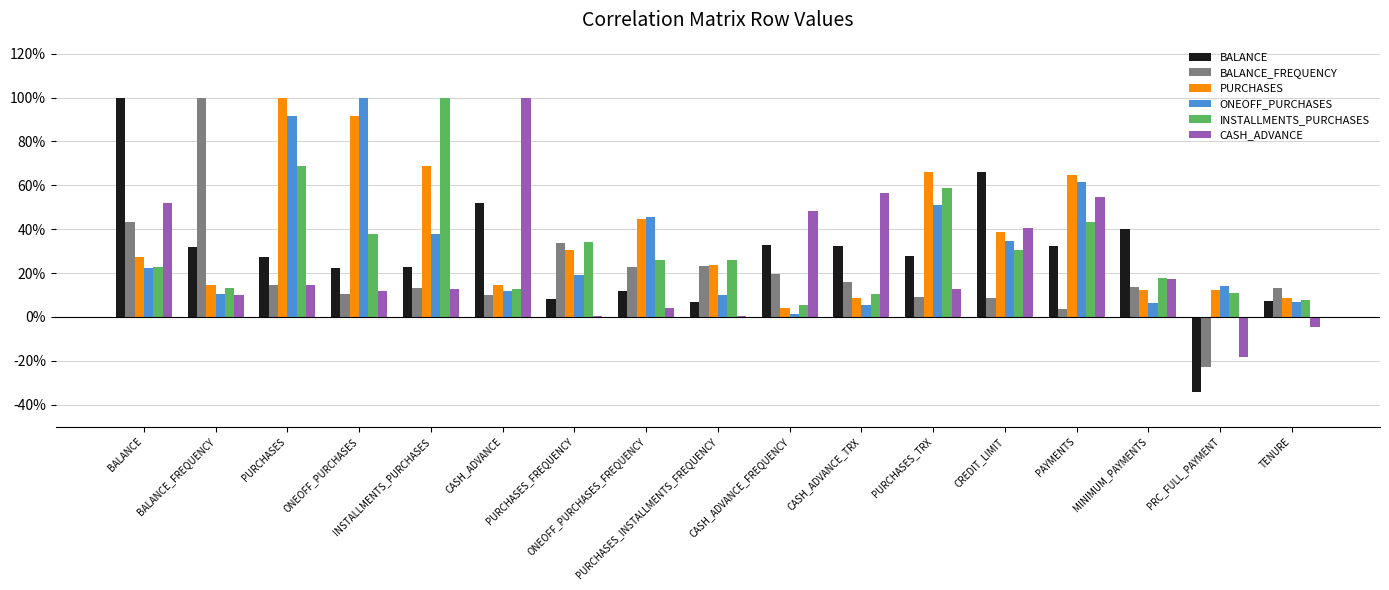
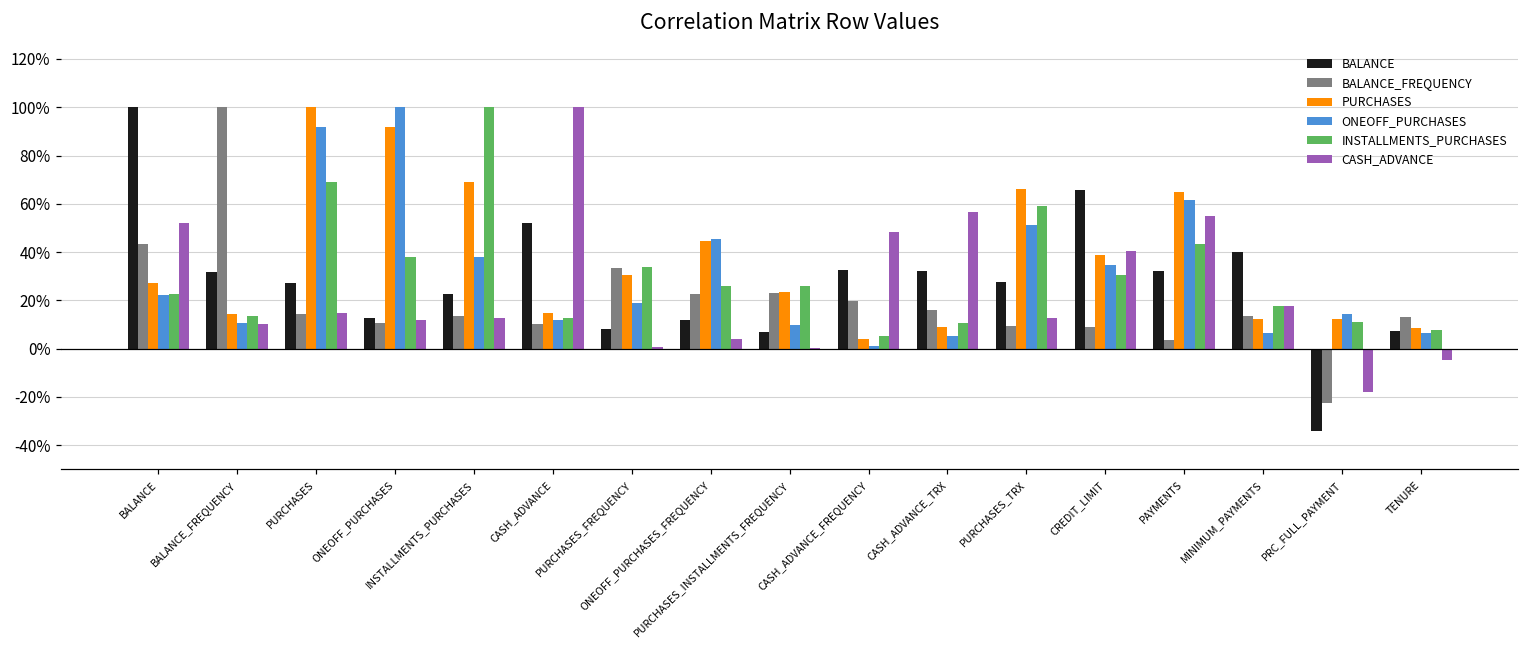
BALANCE, ONEOFF_PURCHASES: 22% -> 13%
